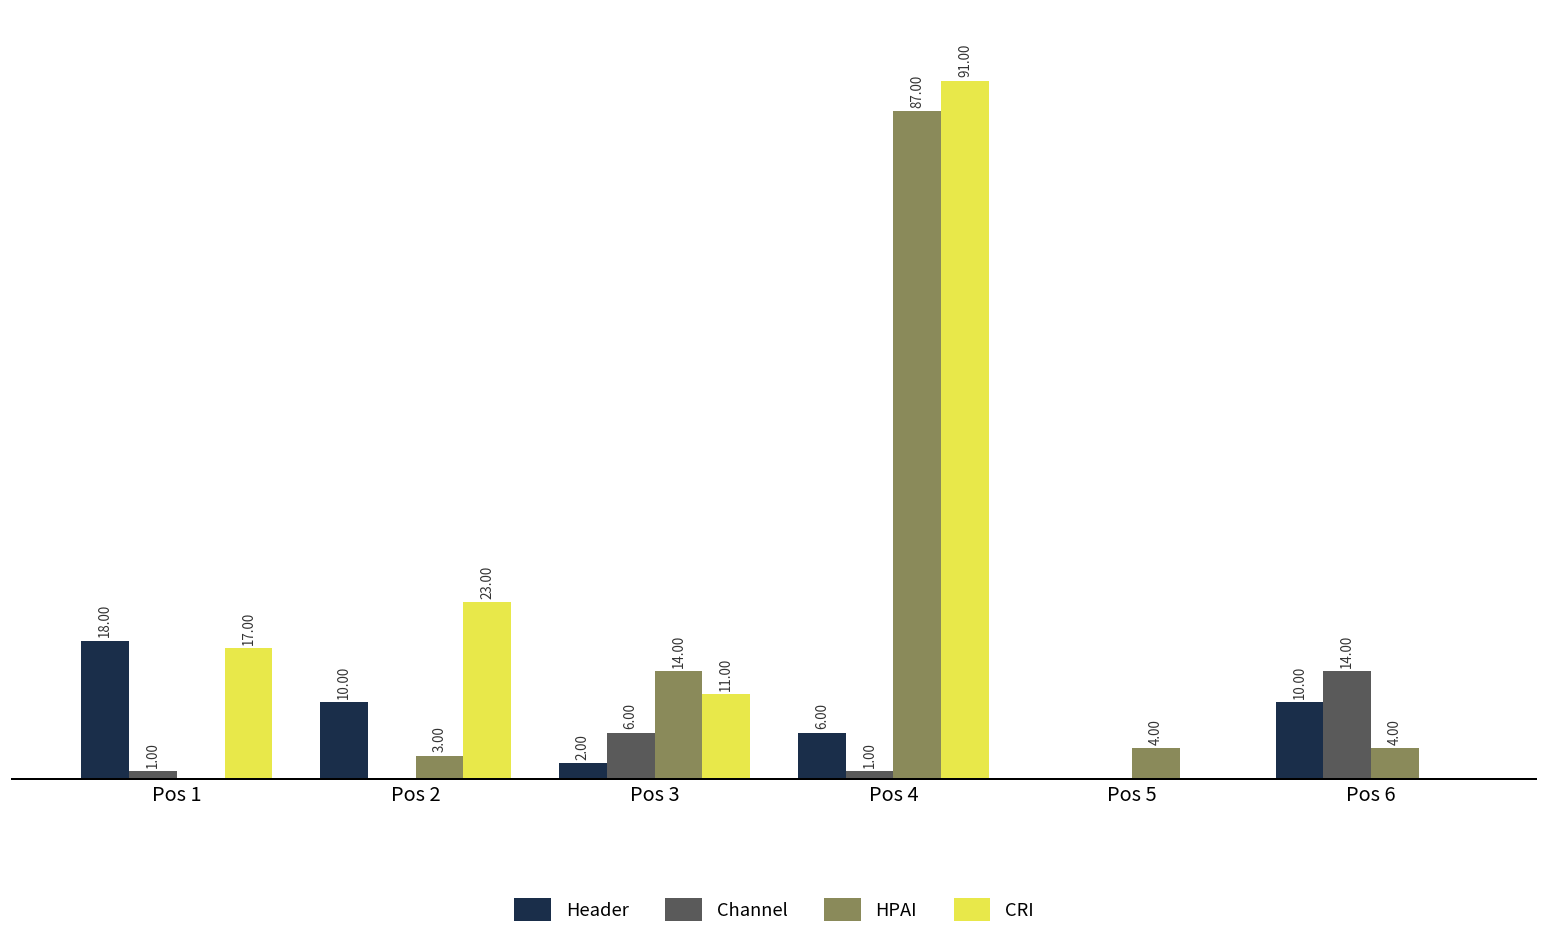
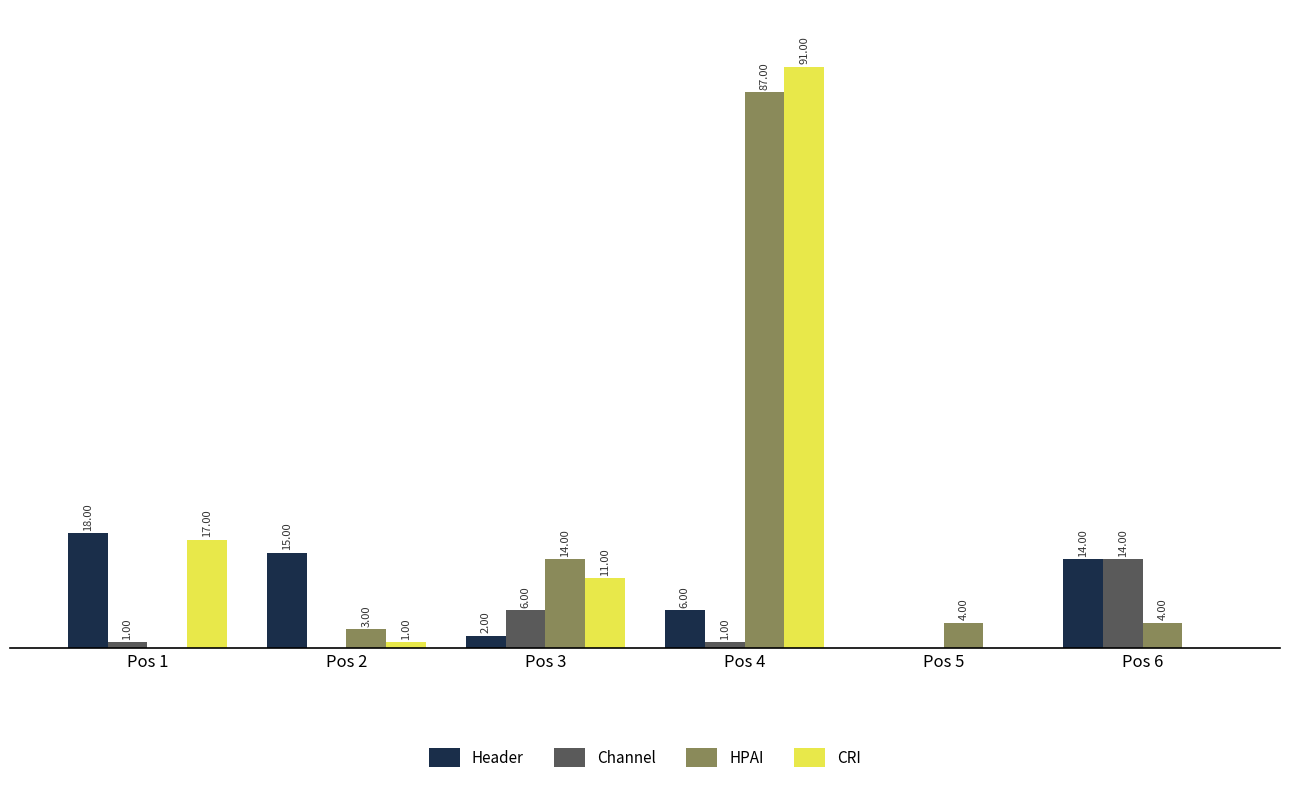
Header, Pos 2: 10.00 -> 15.00
CRI, Pos 2: 23.00 -> 1.00
Header, Pos 6: 10.00 -> 14.00
